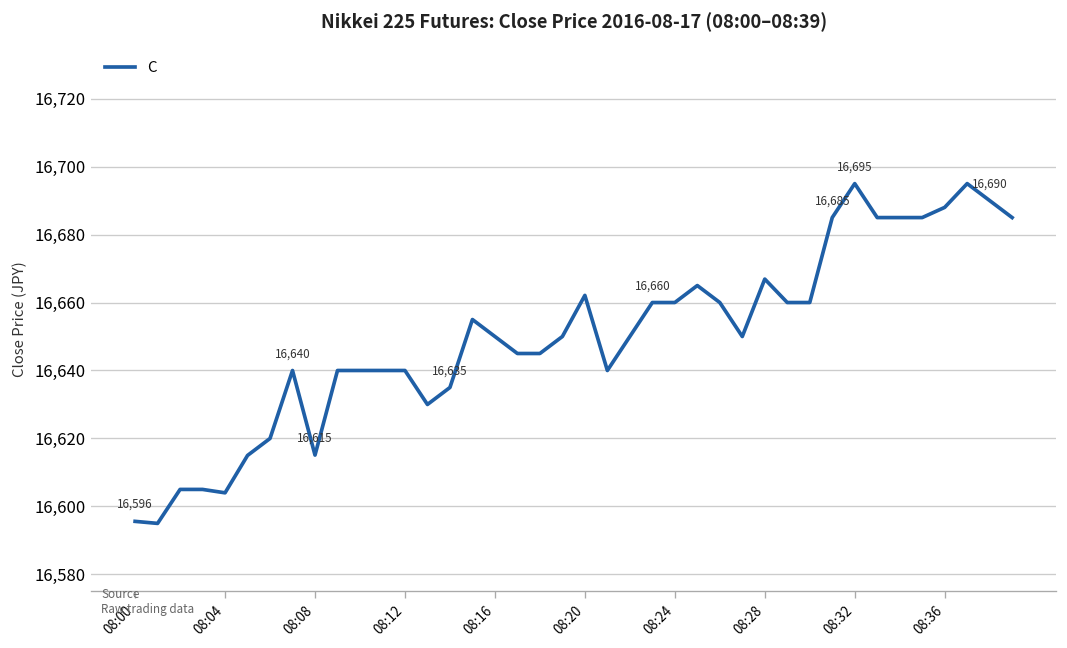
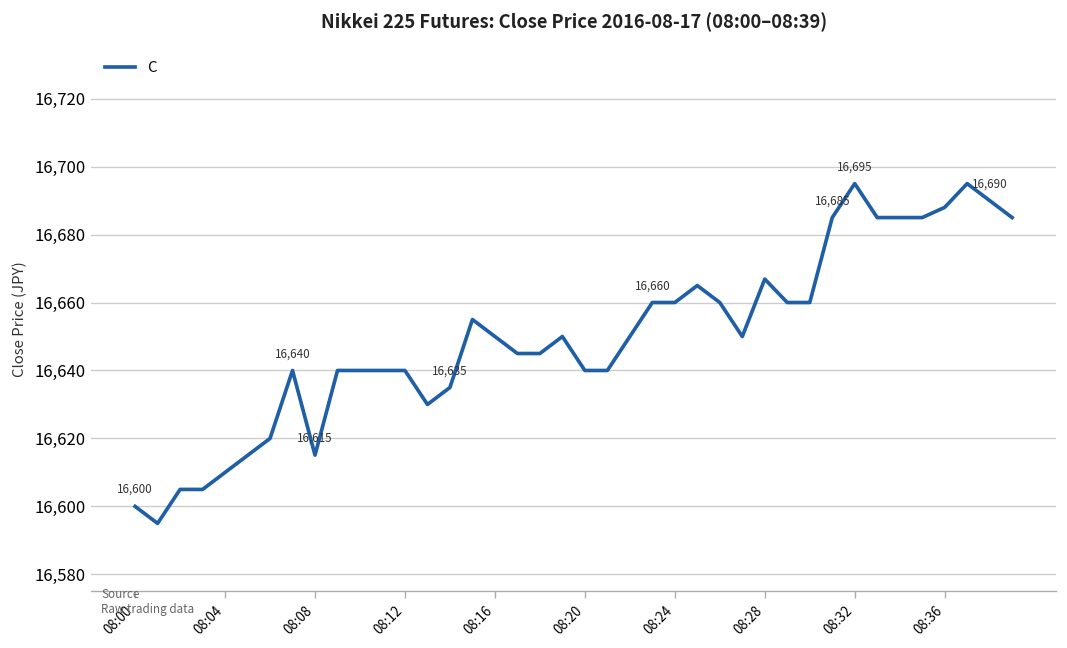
08:00: 16,596 -> 16,600
08:04: 16,604 -> 16,610
08:20: 16,662 -> 16,640
